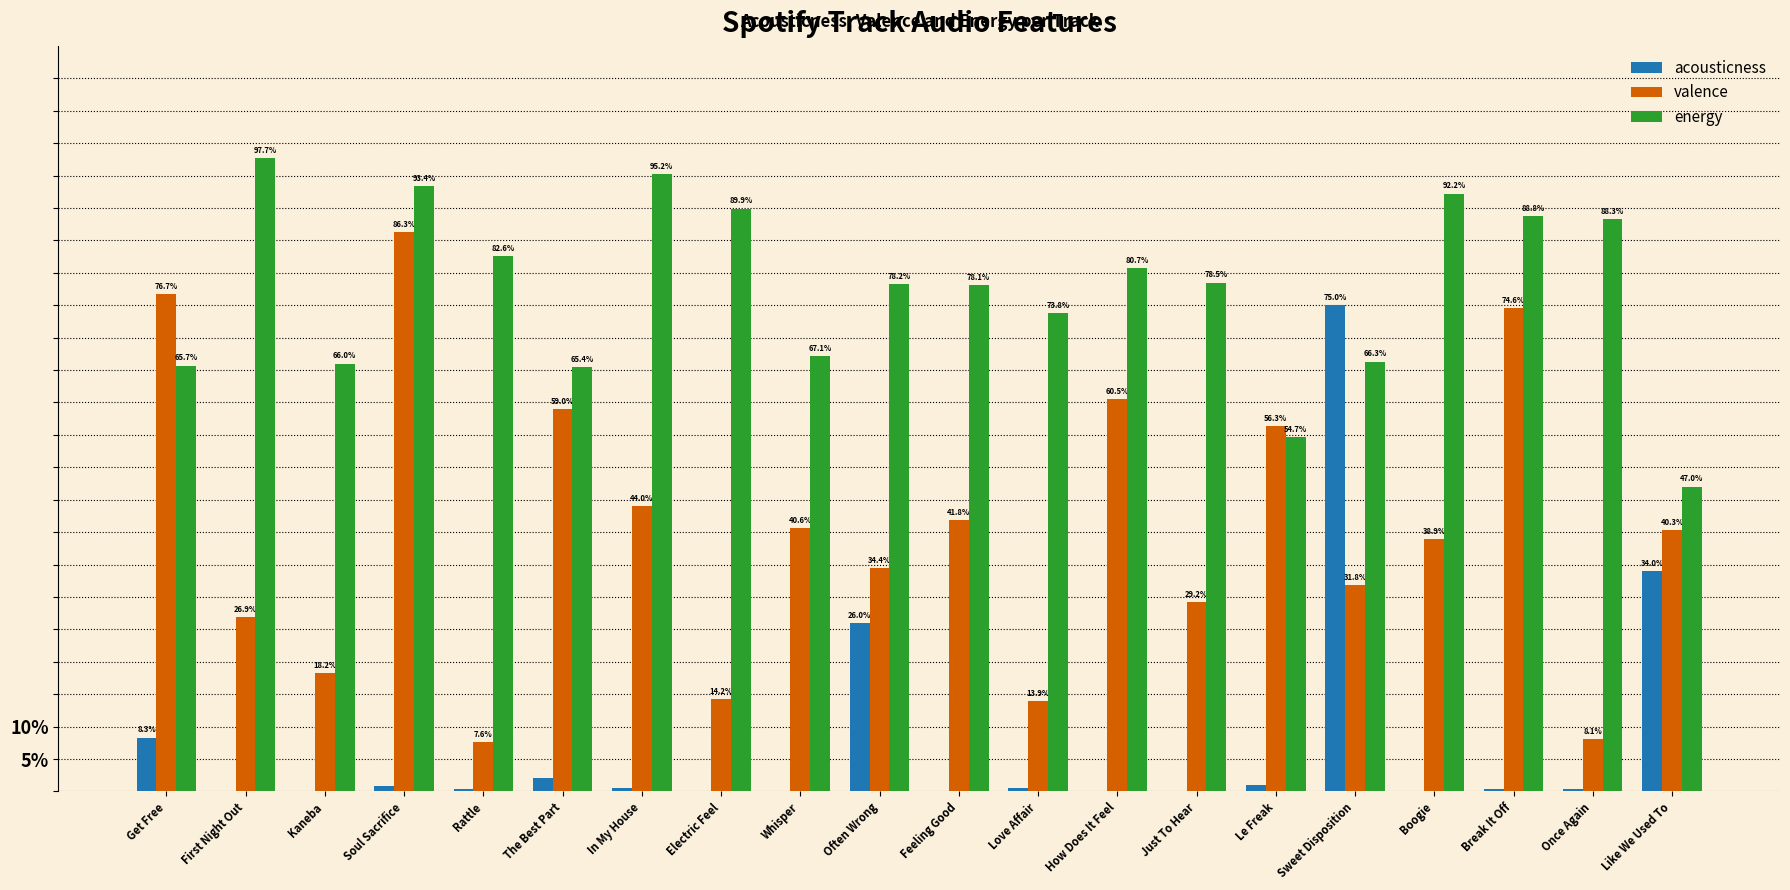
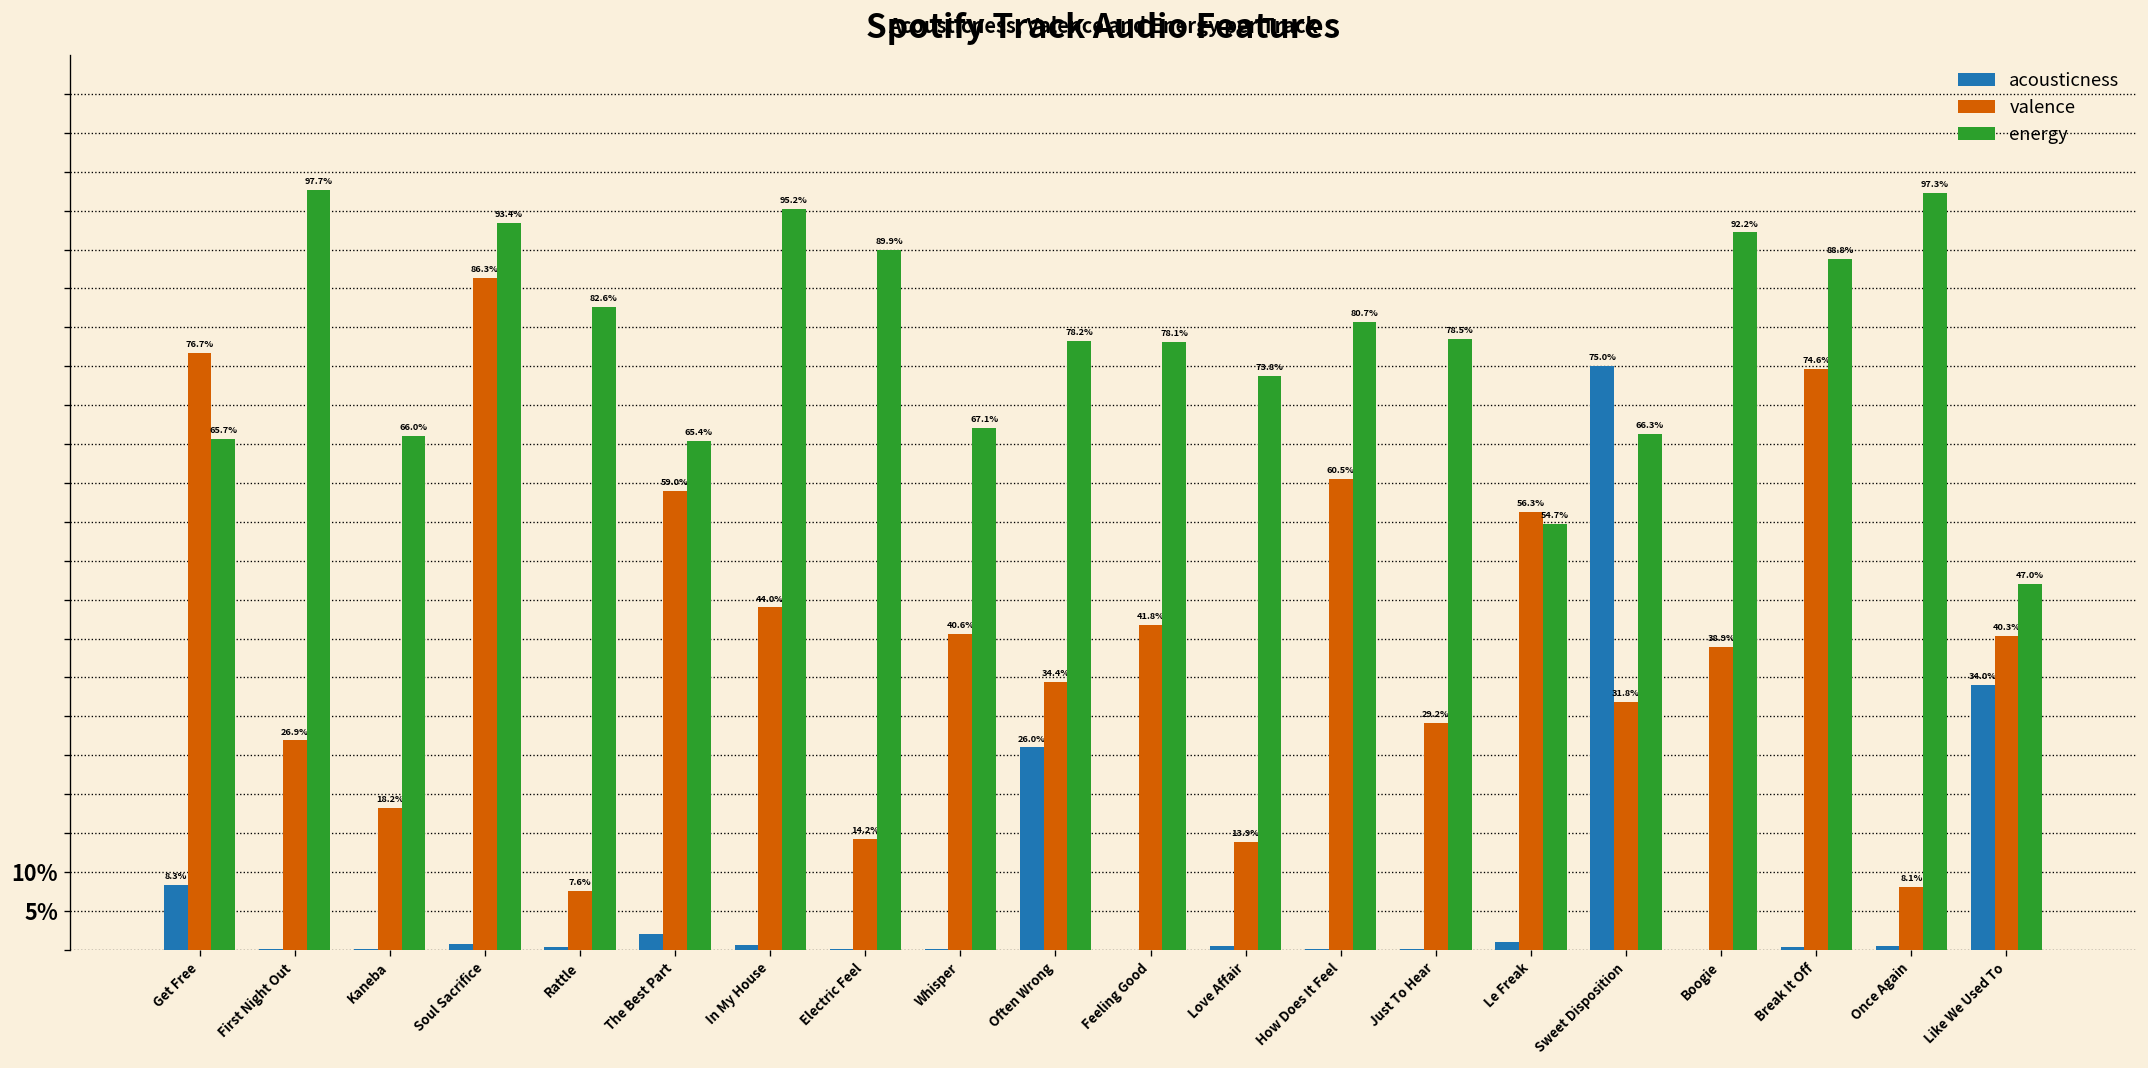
energy, Once Again: 88.3% -> 97.3%
